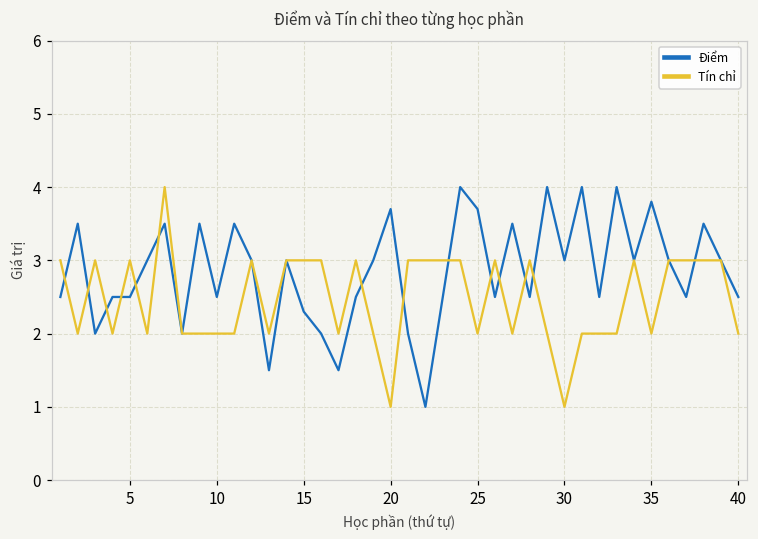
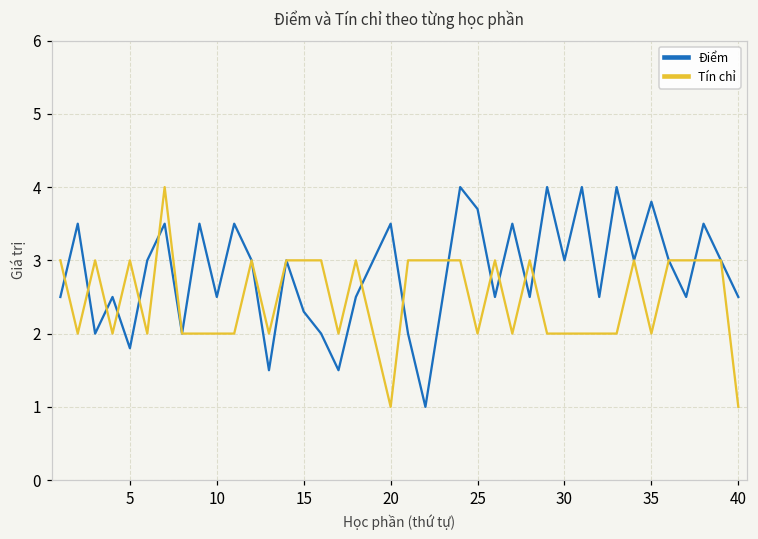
Điểm, 5: 2.5 -> 1.8
Điểm, 20: 3.7 -> 3.5
Tín chỉ, 30: 1 -> 2
Tín chỉ, 40: 2 -> 1
